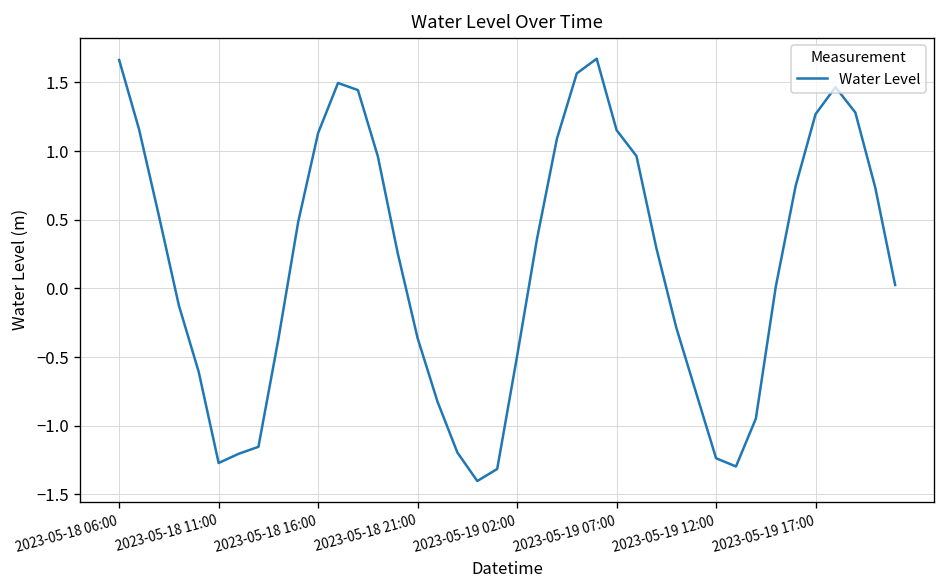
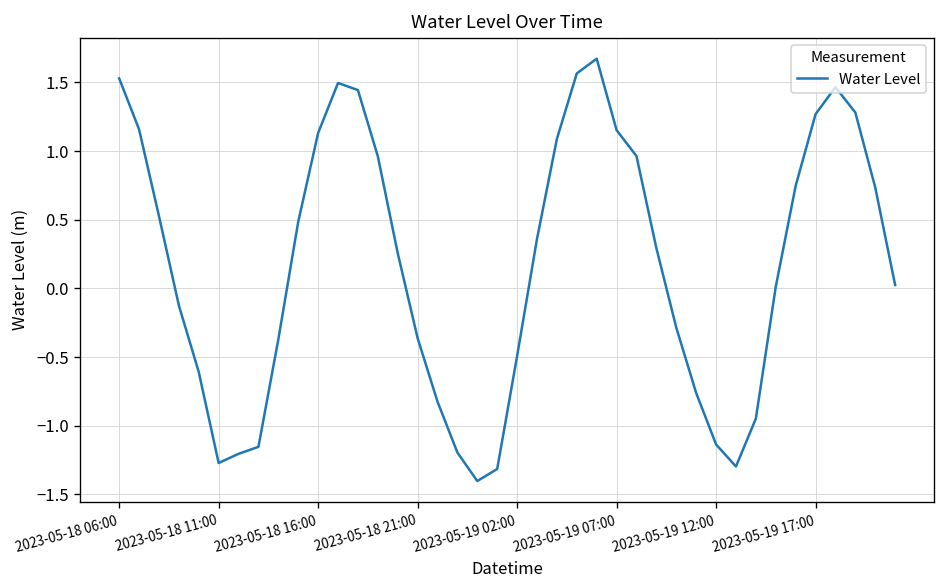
2023-05-18 06:00: 1.66 -> 1.53
2023-05-19 12:00: -1.24 -> -1.14
